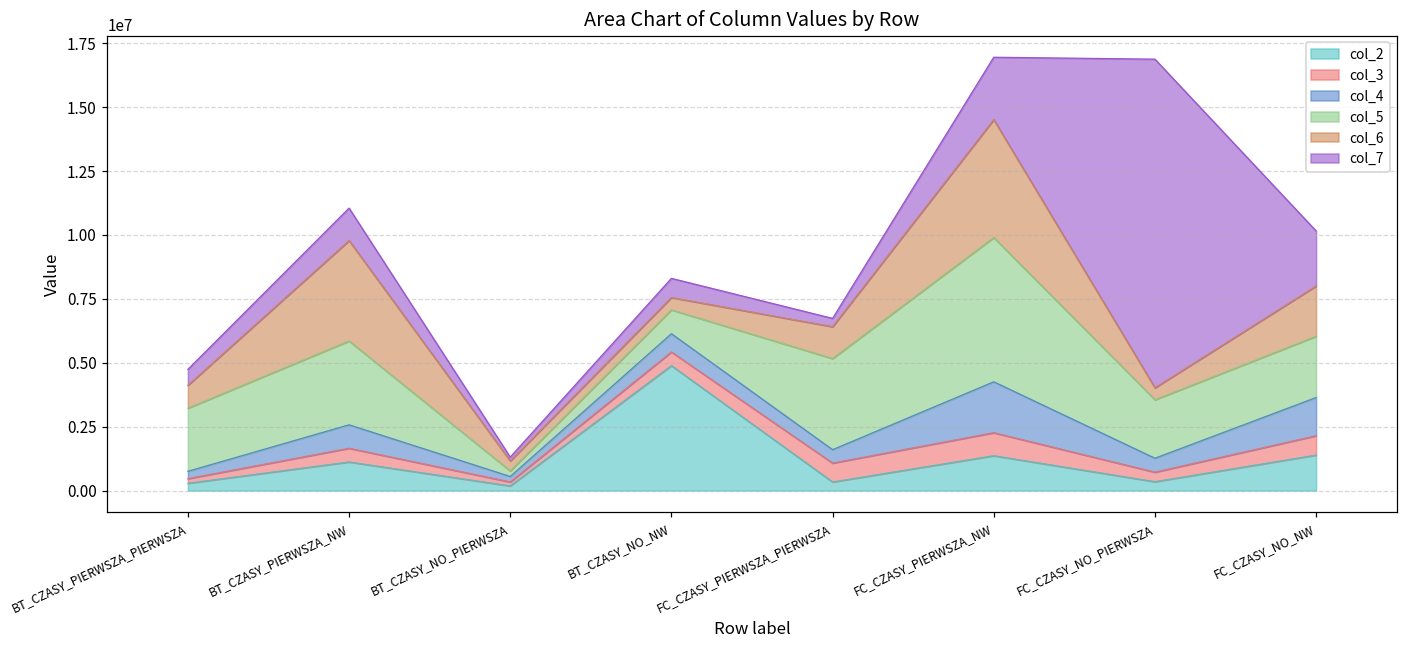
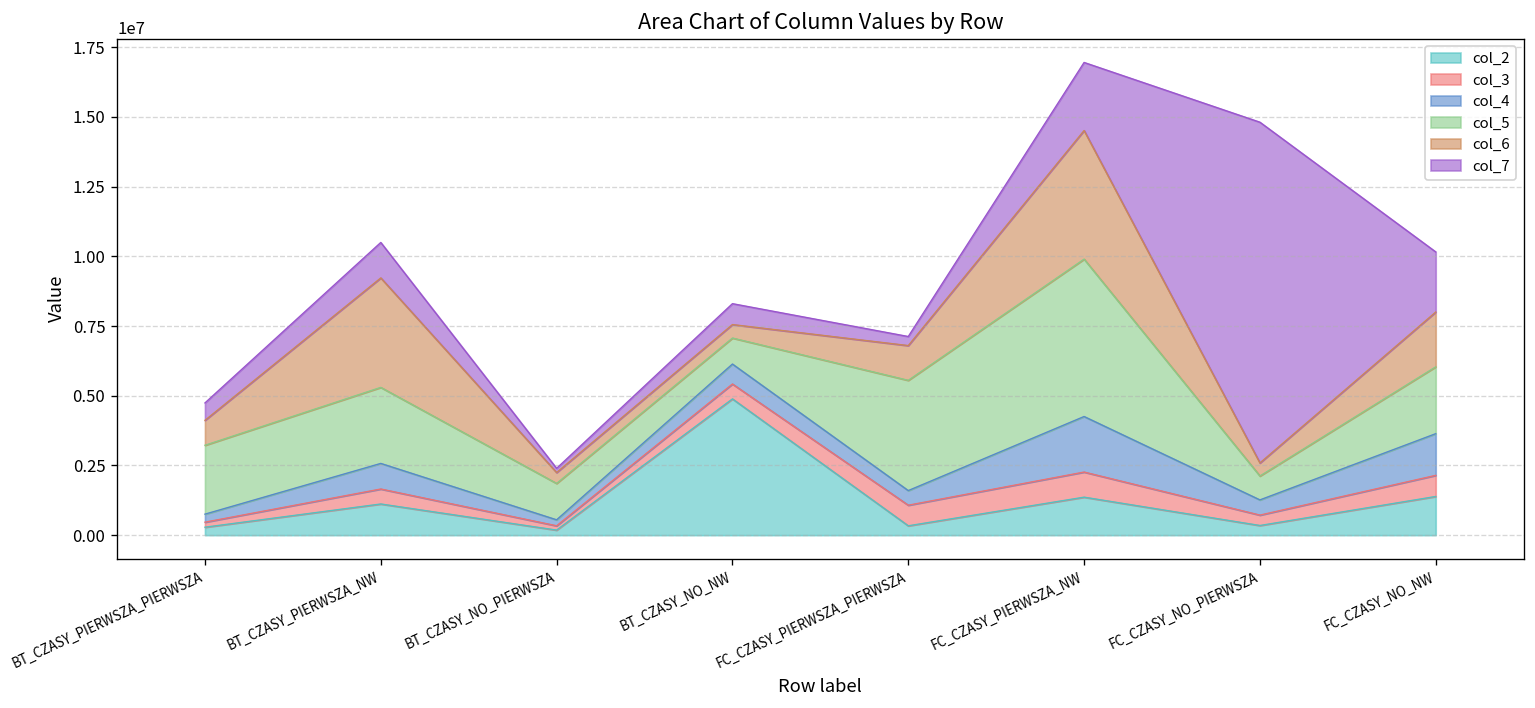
col_5, BT_CZASY_PIERWSZA_NW: 3300000 -> 2700000
col_5, BT_CZASY_NO_PIERWSZA: 200000 -> 1300000
col_5, FC_CZASY_PIERWSZA_PIERWSZA: 3600000 -> 4000000
col_5, FC_CZASY_NO_PIERWSZA: 2300000 -> 900000
col_7, FC_CZASY_NO_PIERWSZA: 12900000 -> 12200000
